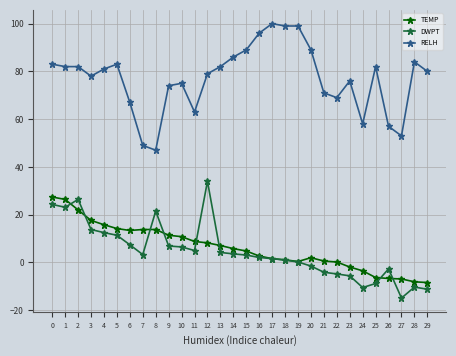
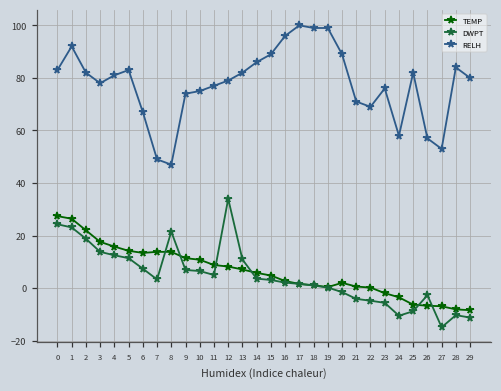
RELH, 1: 82 -> 92
DWPT, 2: 26 -> 19
RELH, 11: 63 -> 77
DWPT, 13: 4 -> 11
